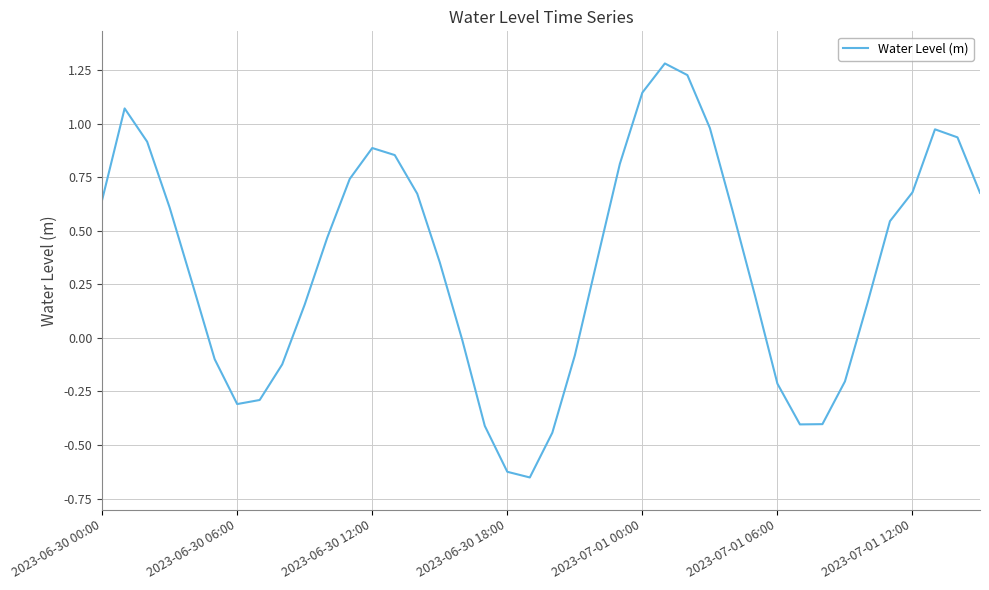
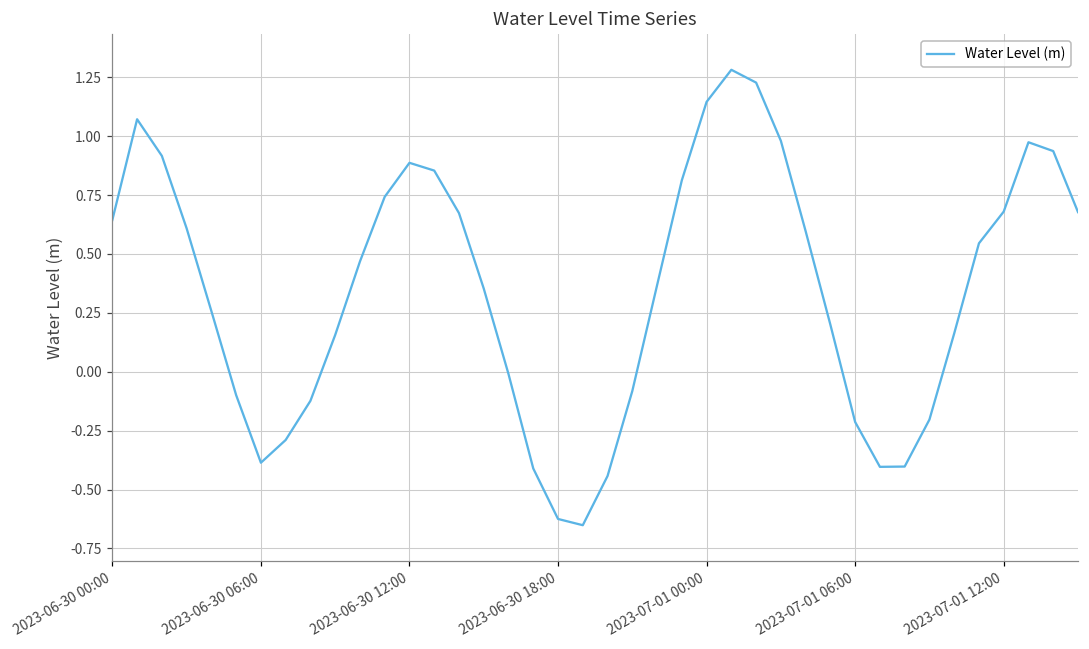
2023-06-30 06:00: -0.31 -> -0.39
